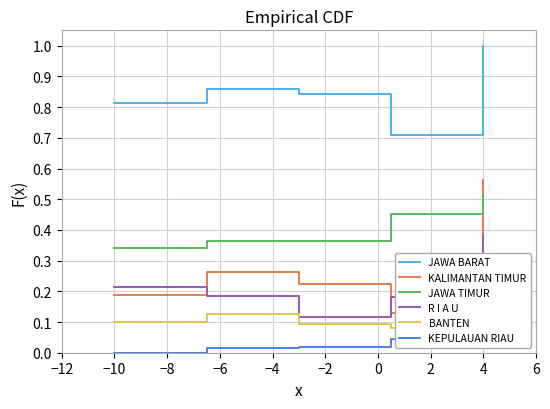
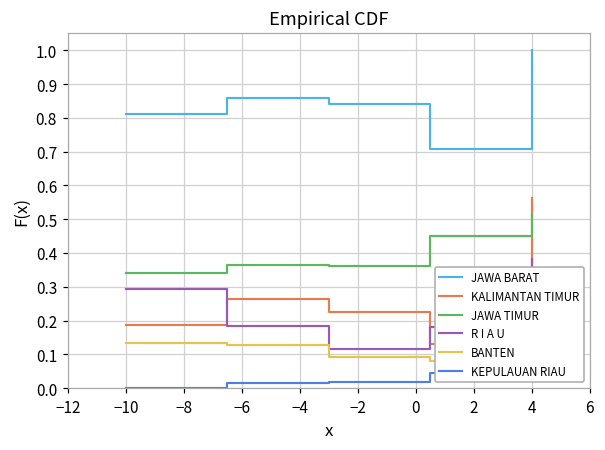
R I A U, −10: 0.21 -> 0.29
BANTEN, −10: 0.10 -> 0.13
